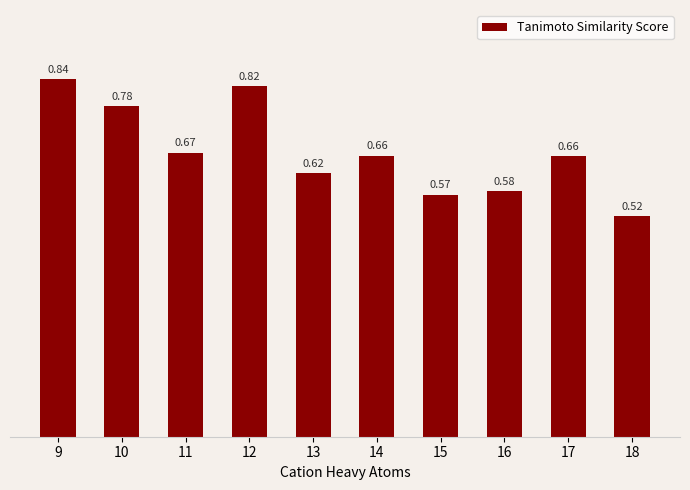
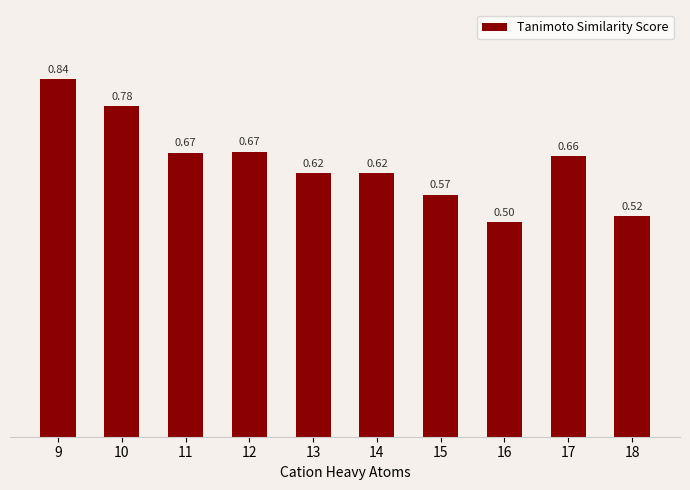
12: 0.82 -> 0.67
14: 0.66 -> 0.62
16: 0.58 -> 0.50
